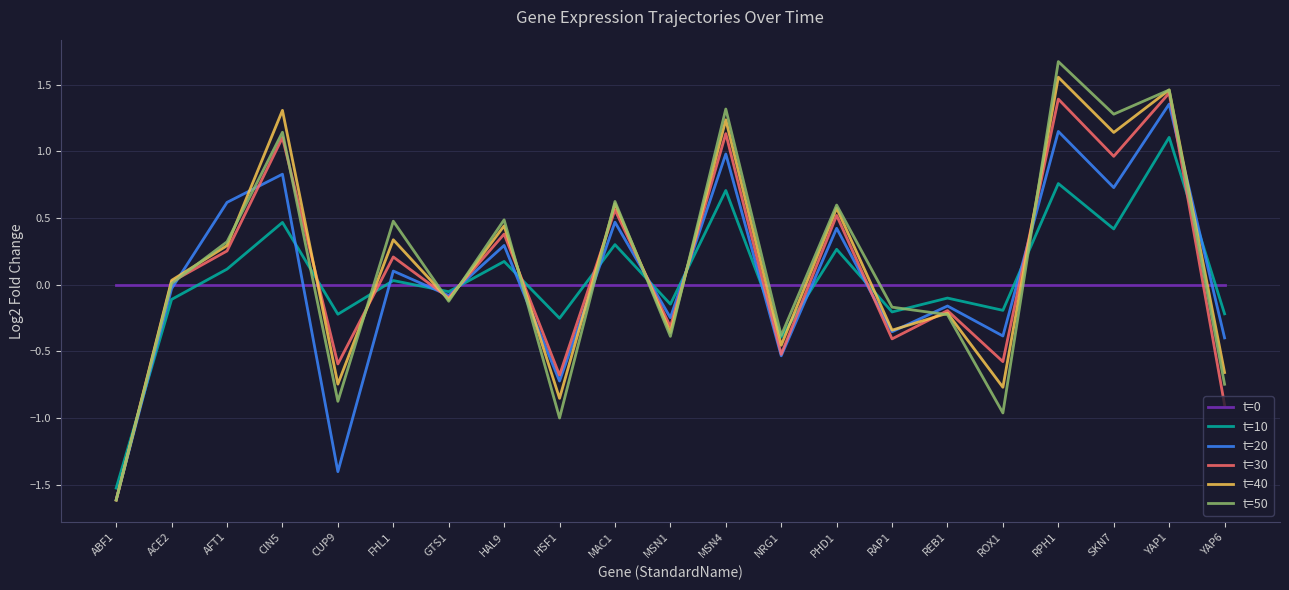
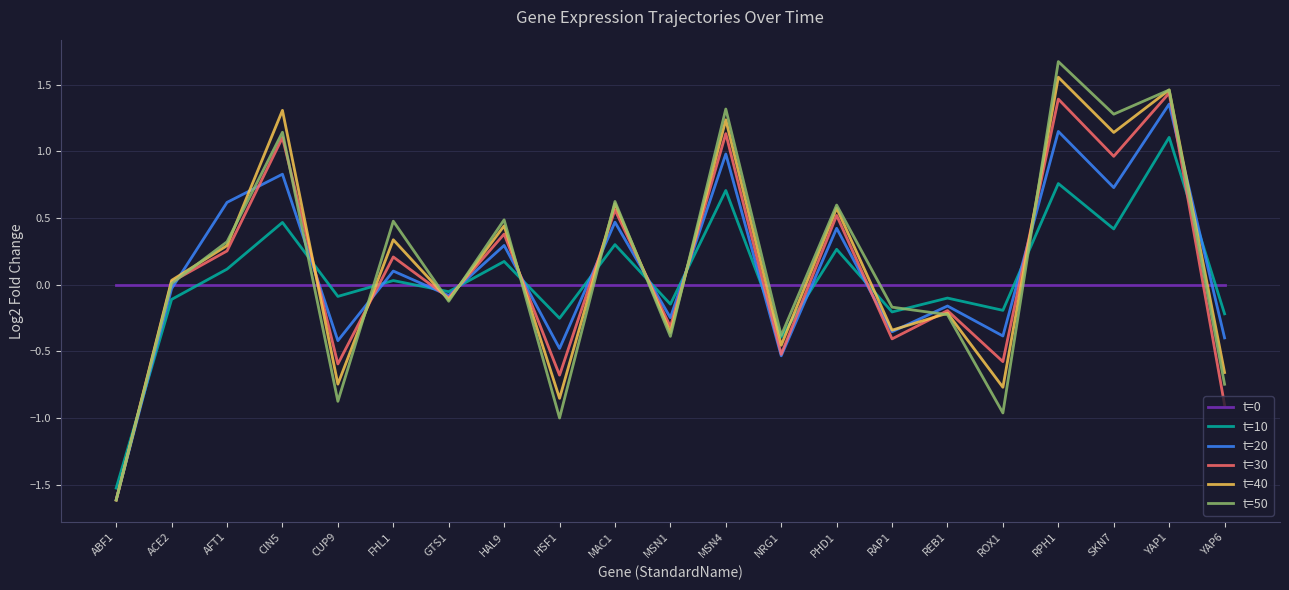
t=10, CUP9: -0.22 -> -0.09
t=20, CUP9: -1.40 -> -0.42
t=20, HSF1: -0.72 -> -0.48
